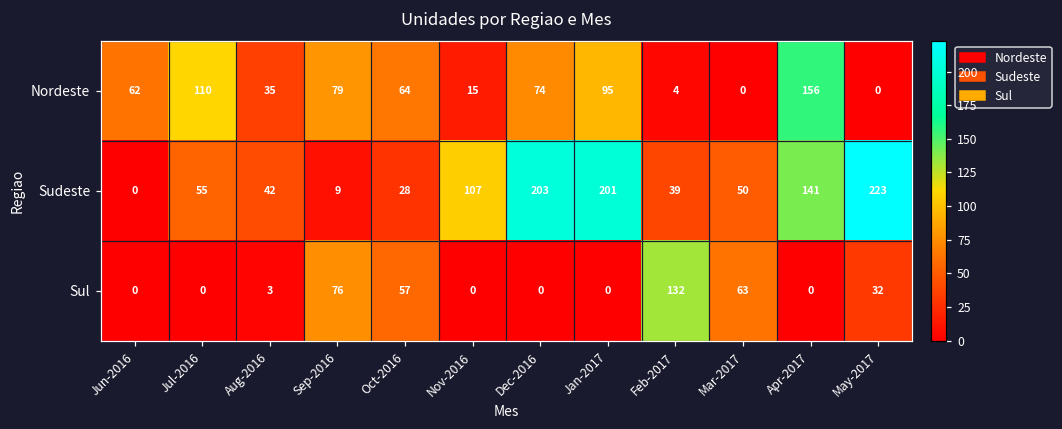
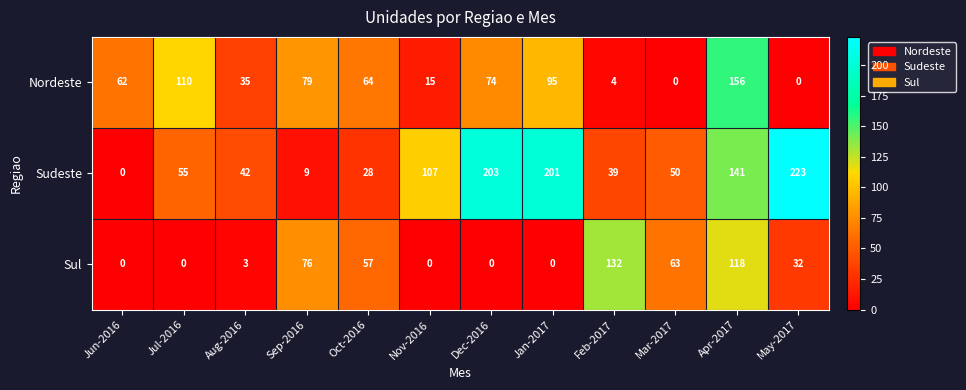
Sul, Apr-2017: 0 -> 118
